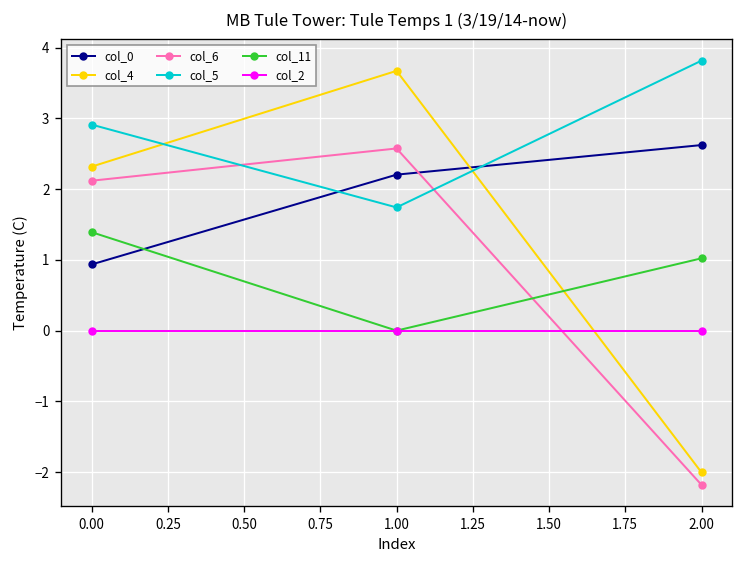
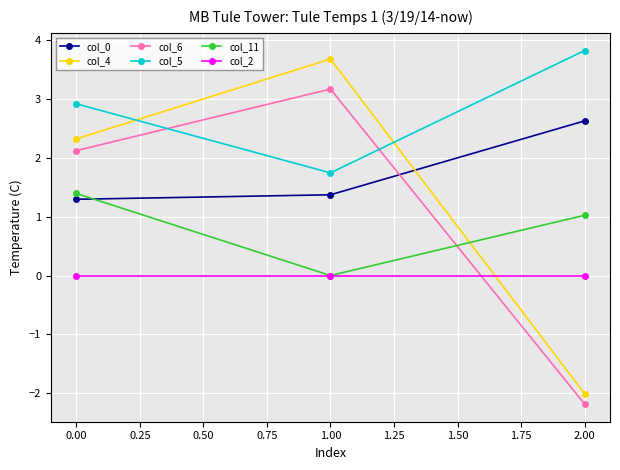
col_0, 0.00: 0.9 -> 1.3
col_0, 1.00: 2.2 -> 1.4
col_6, 1.00: 2.6 -> 3.2
